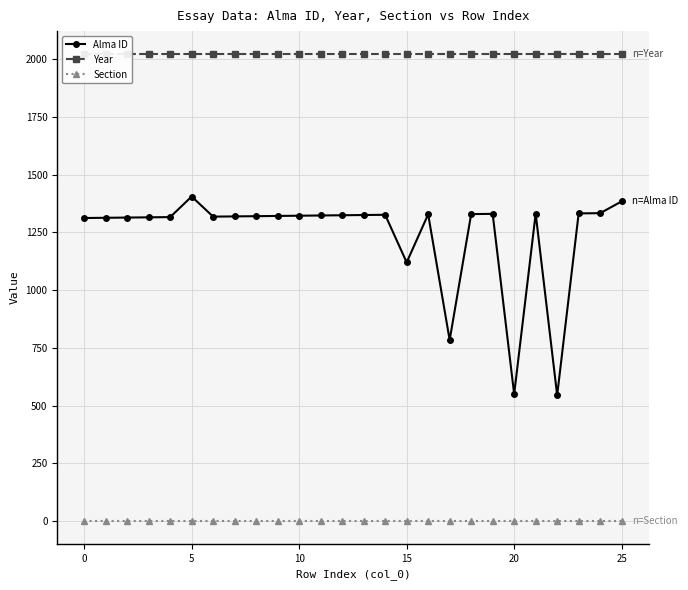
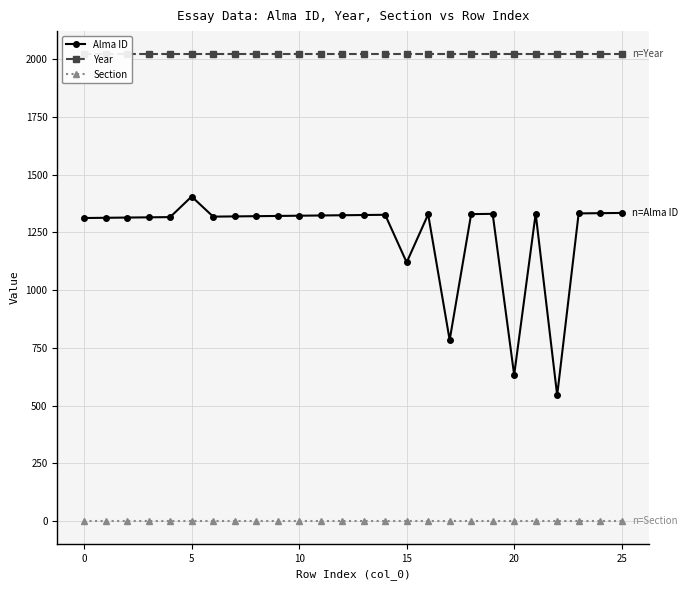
Alma ID, 20: 550 -> 630
Alma ID, 25: 1380 -> 1330
